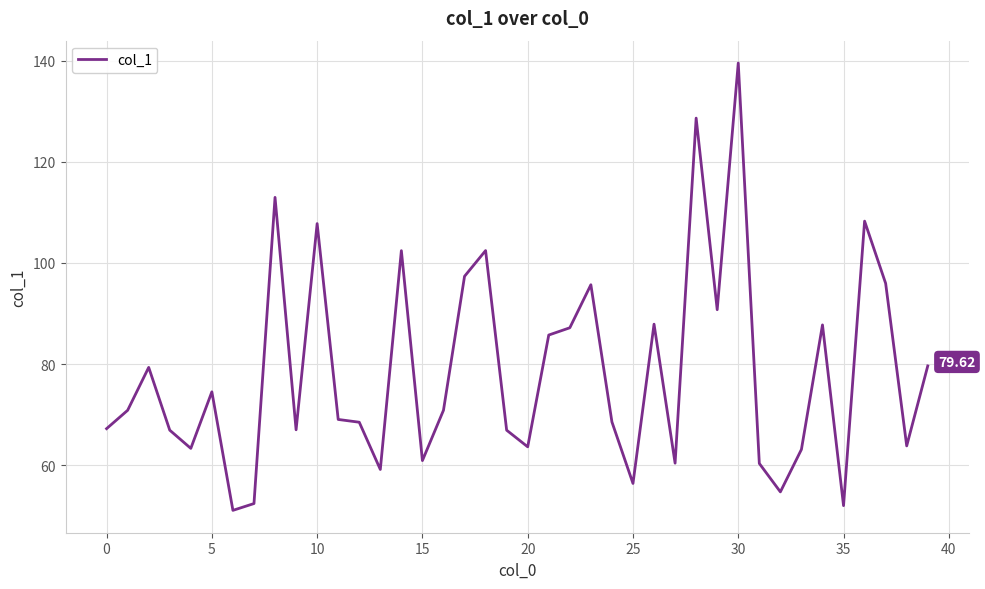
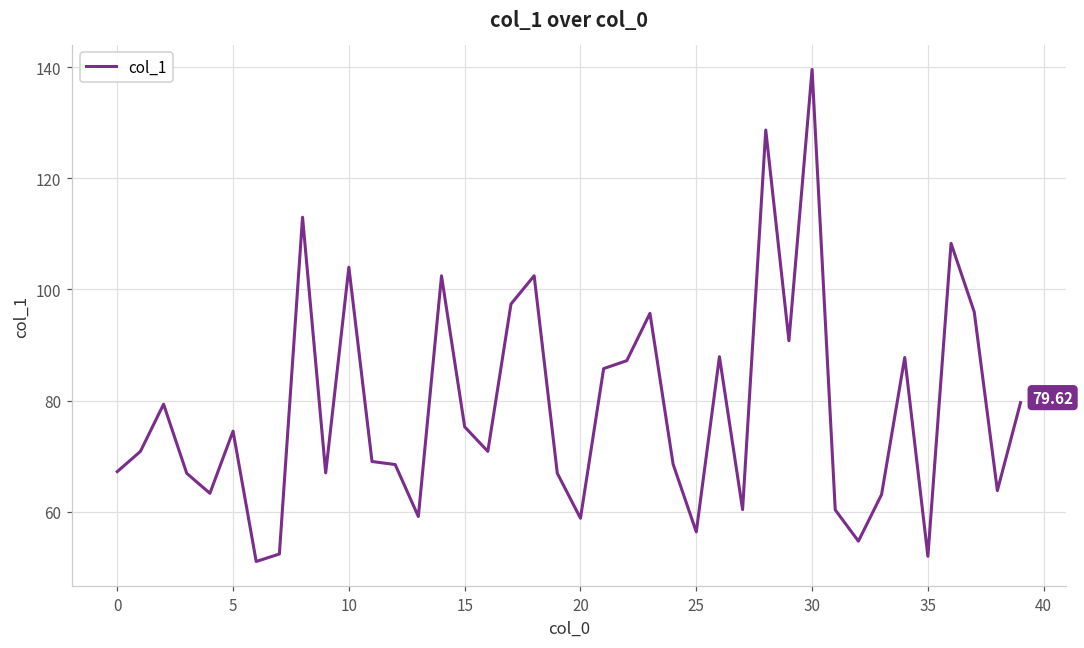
10: 108 -> 104
15: 61 -> 75
20: 64 -> 59
